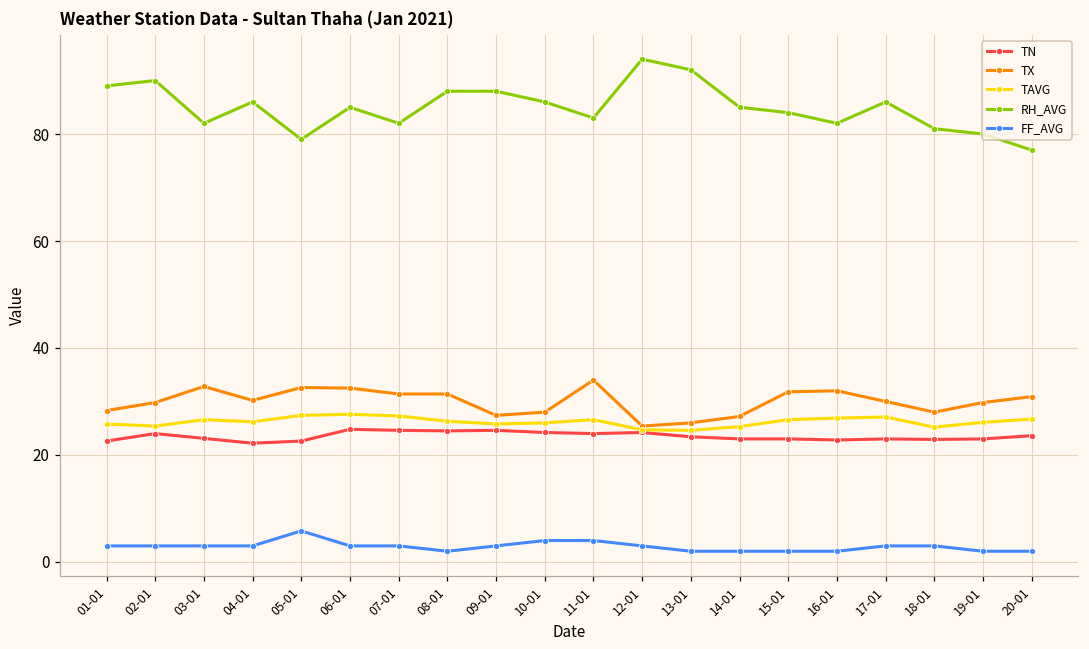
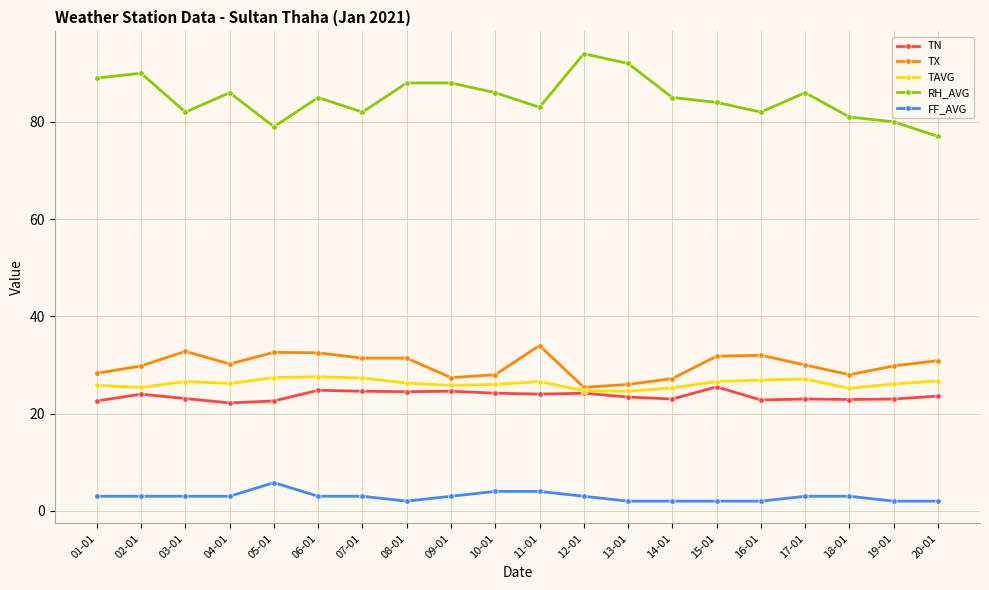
TN, 15-01: 23 -> 26
